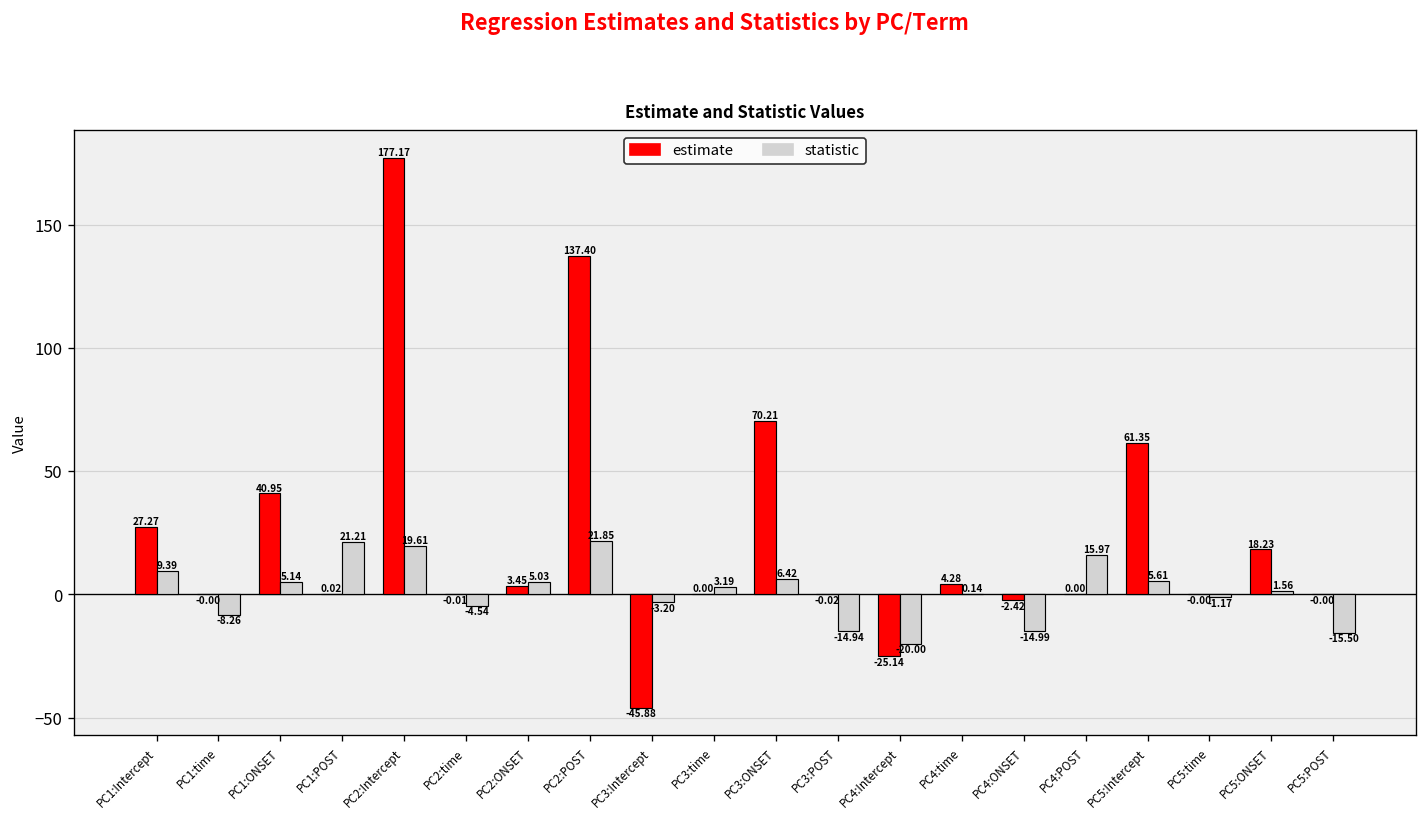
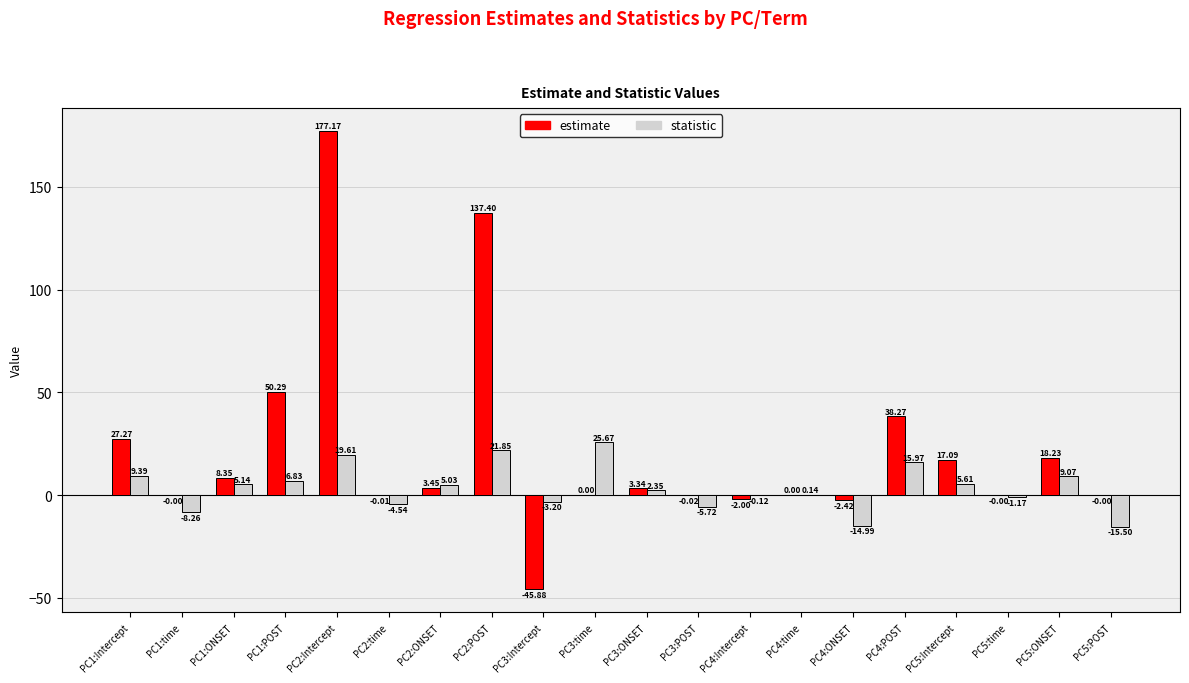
estimate, PC1:ONSET: 40.95 -> 8.35
estimate, PC1:POST: 0.02 -> 50.29
statistic, PC1:POST: 21.21 -> 6.83
statistic, PC3:time: 3.19 -> 25.67
estimate, PC3:ONSET: 70.21 -> 3.34
statistic, PC3:ONSET: 6.42 -> 2.35
statistic, PC3:POST: -14.94 -> -5.72
estimate, PC4:Intercept: -25.14 -> -2.00
statistic, PC4:Intercept: -20.00 -> -0.12
estimate, PC4:time: 4.28 -> 0.00
estimate, PC4:POST: 0.00 -> 38.27
estimate, PC5:Intercept: 61.35 -> 17.09
statistic, PC5:ONSET: 1.56 -> 9.07
